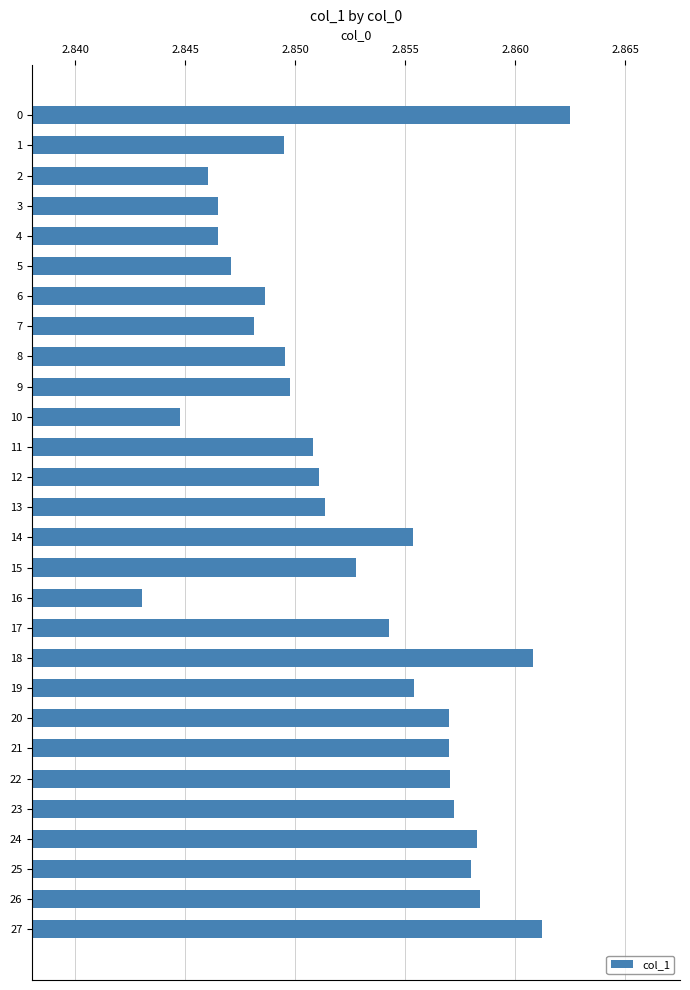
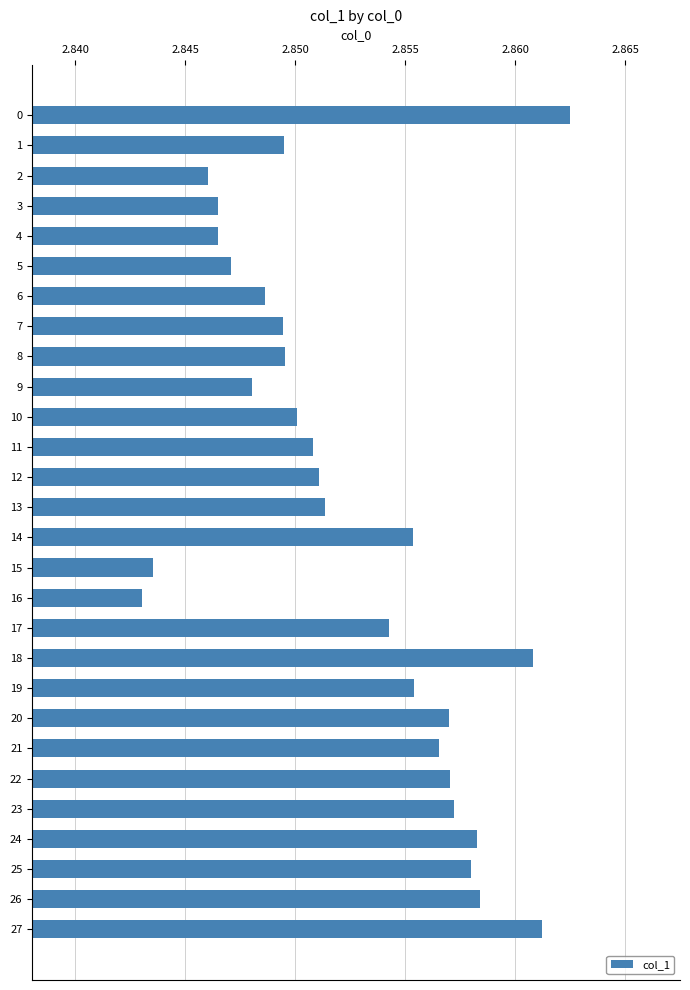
7: 2.8481 -> 2.8495
9: 2.8497 -> 2.8480
10: 2.8447 -> 2.8501
15: 2.8528 -> 2.8435
21: 2.8570 -> 2.8565
